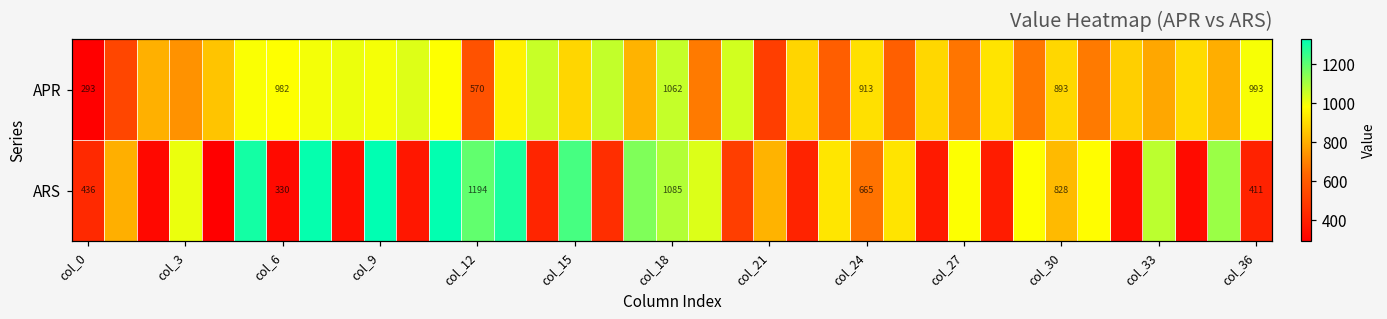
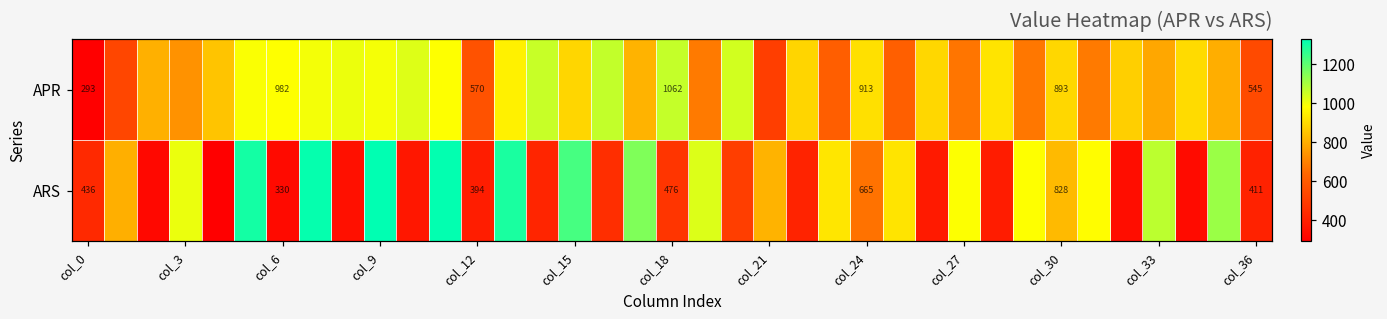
APR, col_36: 993 -> 545
ARS, col_12: 1194 -> 394
ARS, col_18: 1085 -> 476
